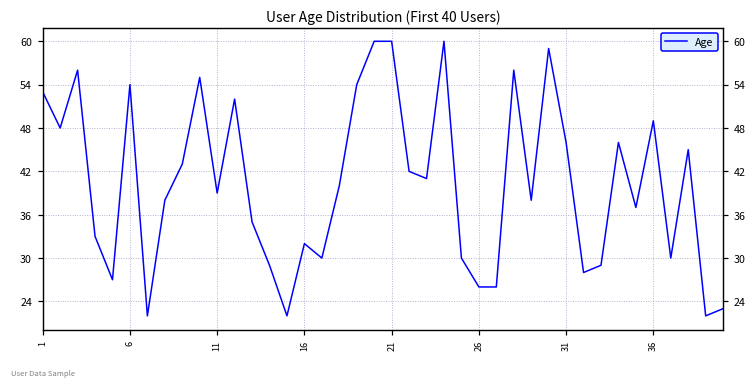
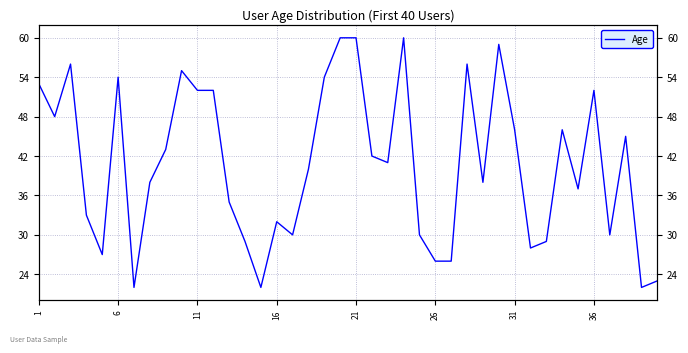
11: 39 -> 52
36: 49 -> 52
